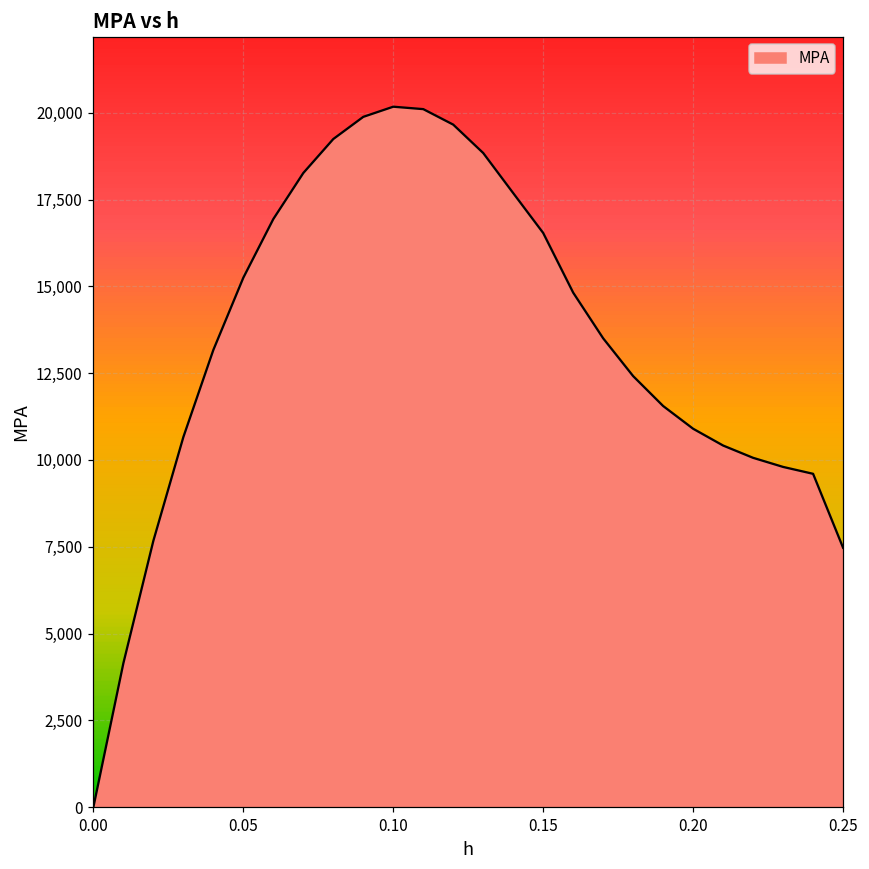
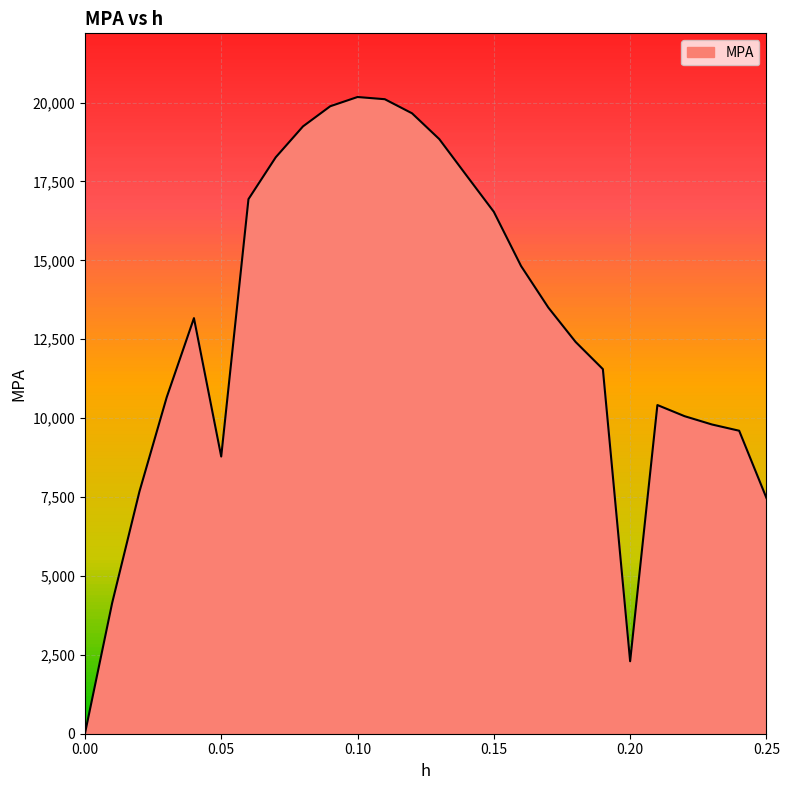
0.05: 15,200 -> 8,800
0.20: 10,900 -> 2,300
